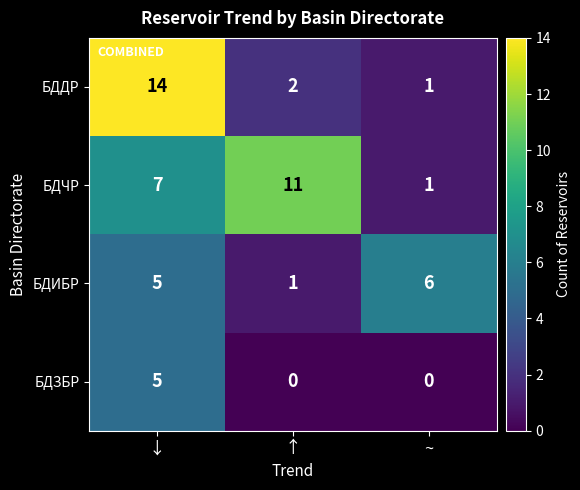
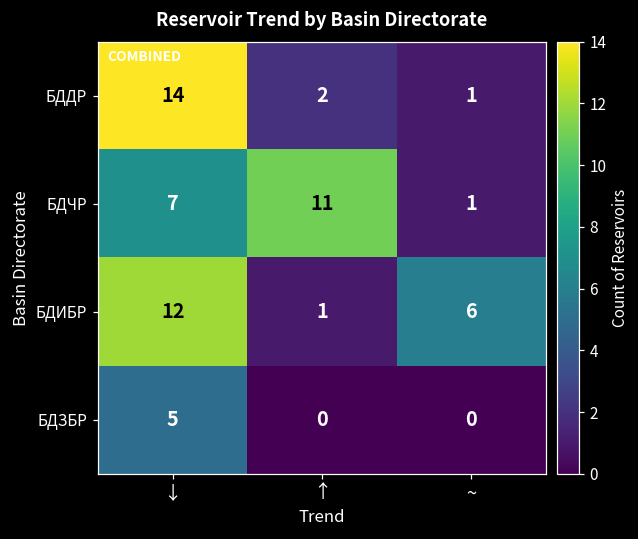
БДИБР, ↓: 5 -> 12
